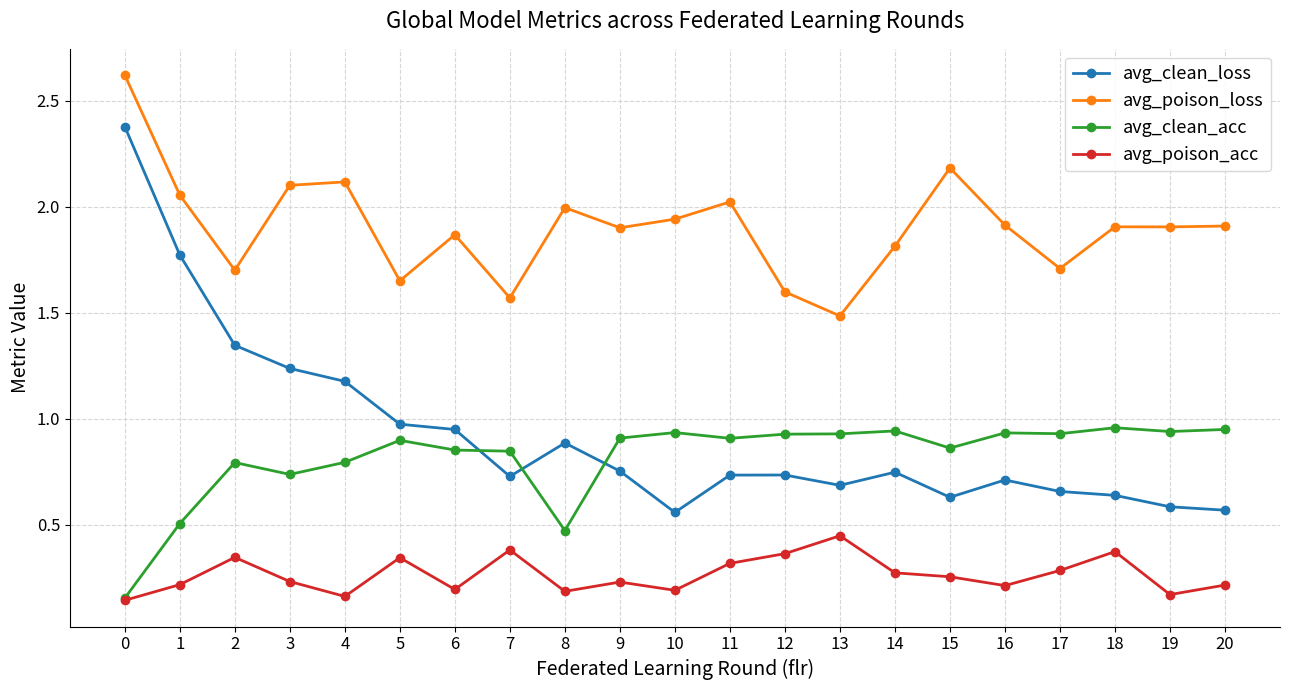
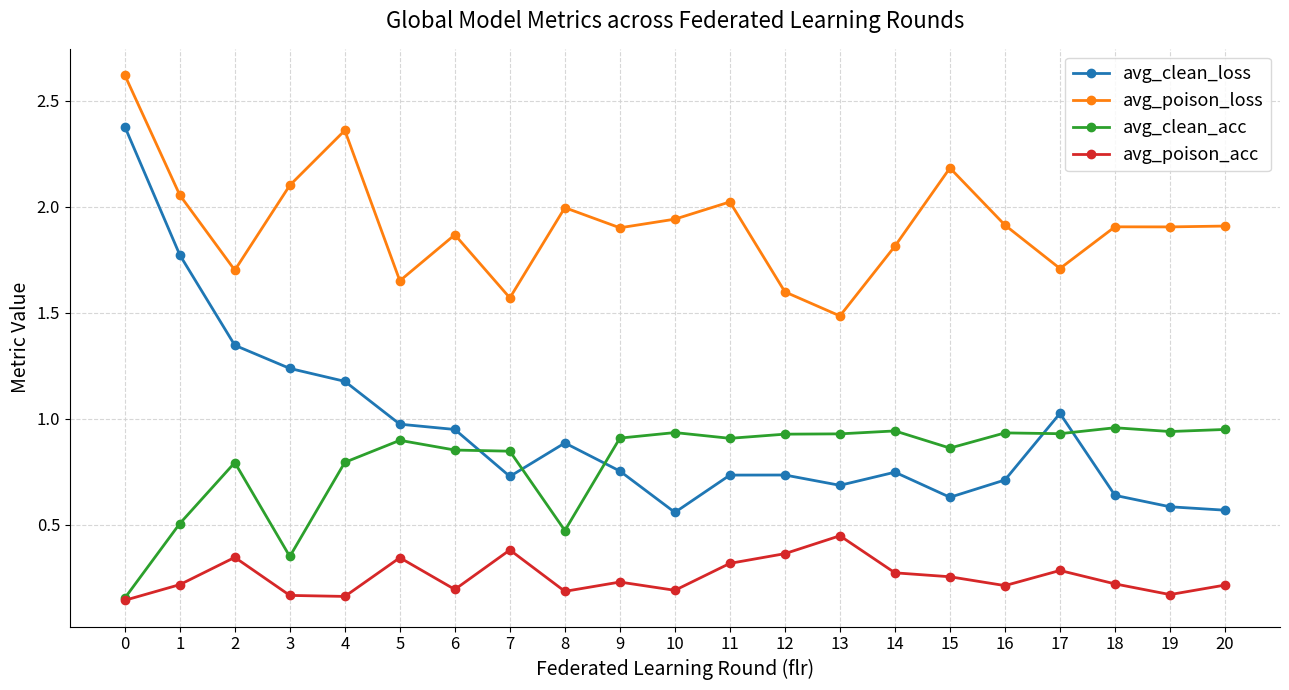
avg_clean_acc, 3: 0.74 -> 0.35
avg_poison_acc, 3: 0.23 -> 0.17
avg_poison_loss, 4: 2.12 -> 2.36
avg_clean_loss, 17: 0.66 -> 1.03
avg_poison_acc, 18: 0.37 -> 0.22
